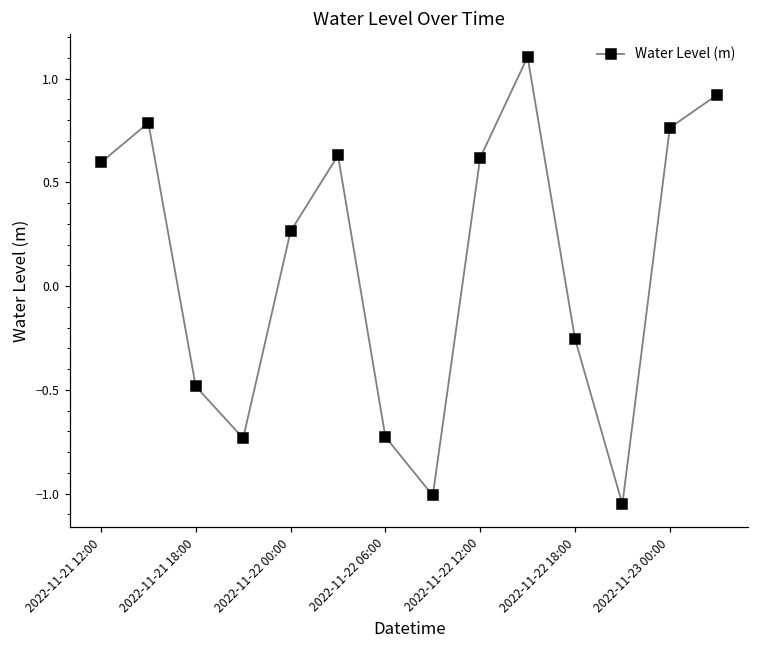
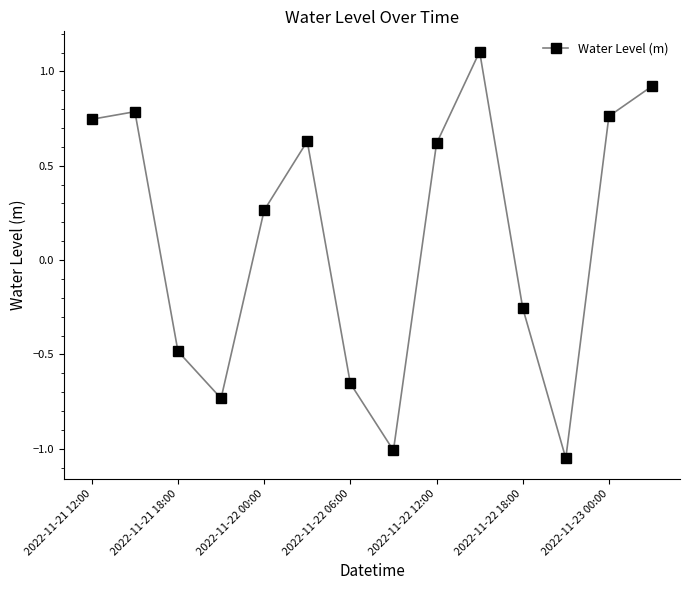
2022-11-21 12:00: 0.60 -> 0.75
2022-11-22 06:00: -0.73 -> -0.65
